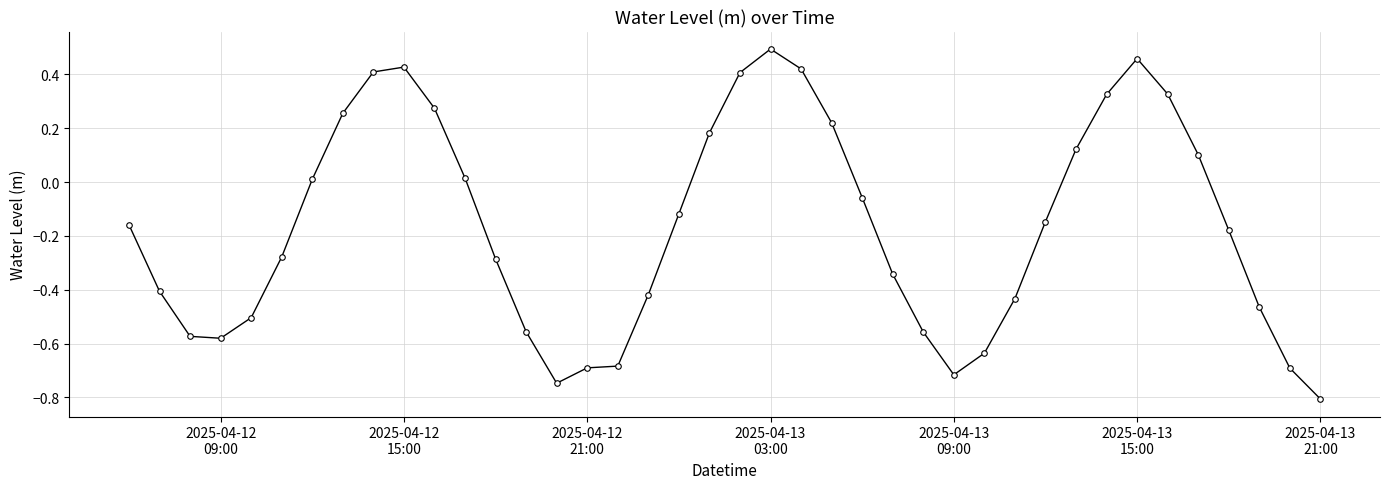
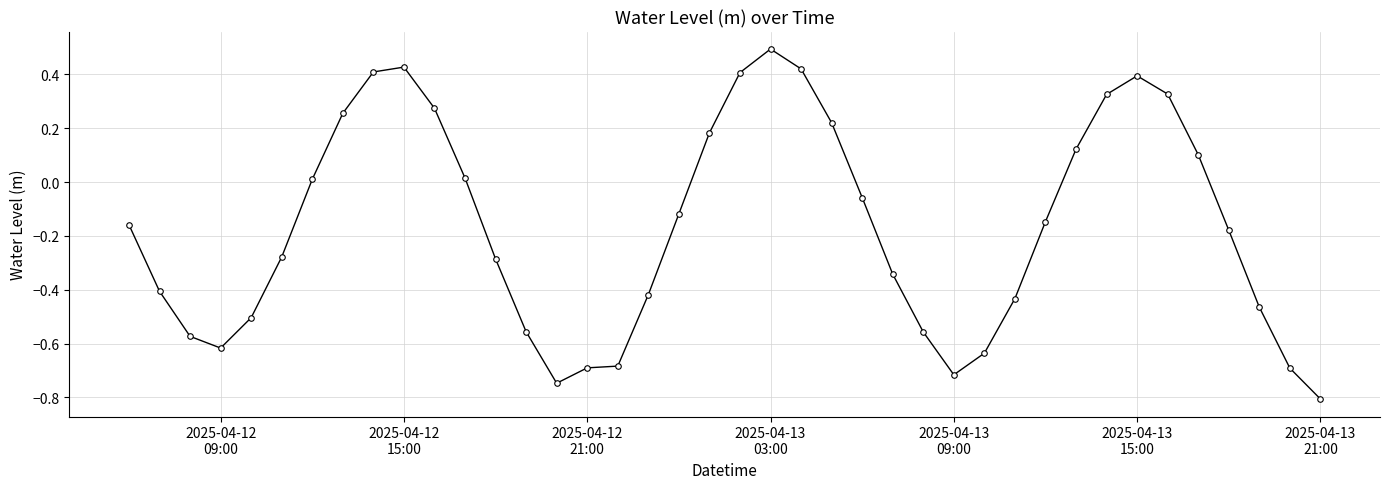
2025-04-12 09:00: -0.58 -> -0.62
2025-04-13 15:00: 0.46 -> 0.39
